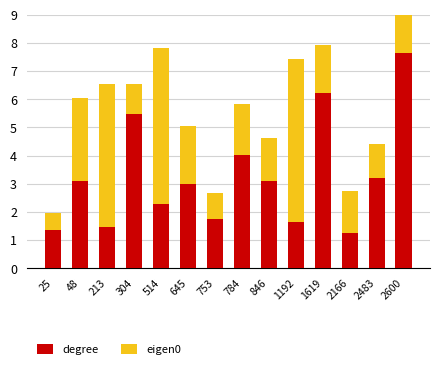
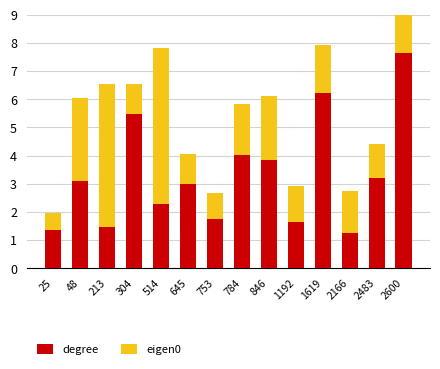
eigen0, 645: 2.1 -> 1.1
degree, 846: 3.1 -> 3.8
eigen0, 846: 1.5 -> 2.3
eigen0, 1192: 5.8 -> 1.3
